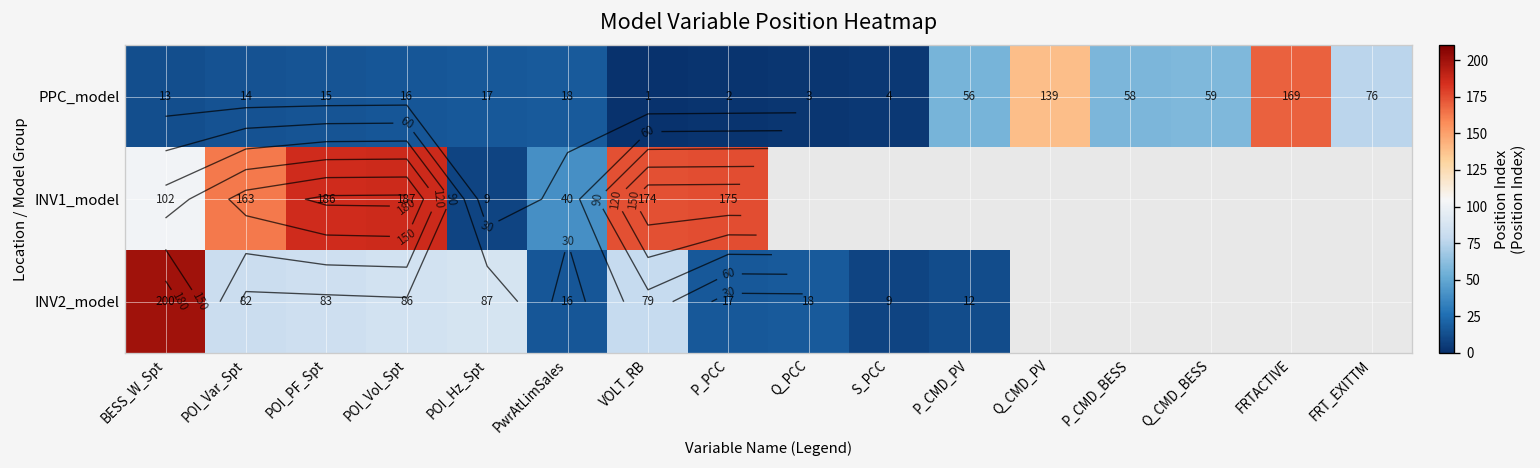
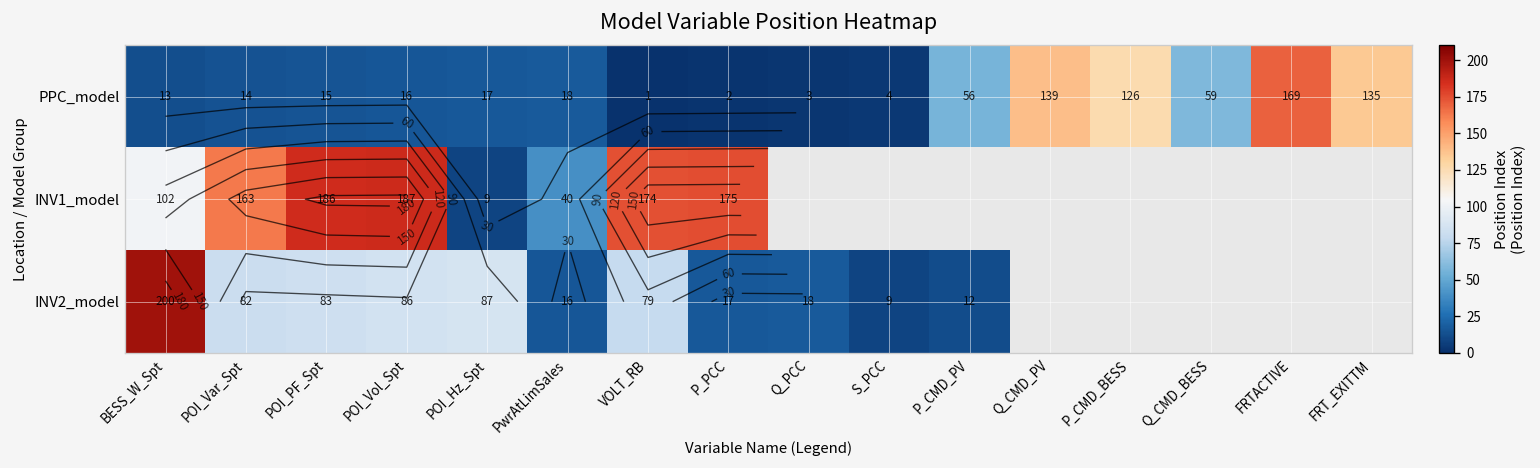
PPC_model, P_CMD_BESS: 58 -> 126
PPC_model, FRT_EXITTM: 76 -> 135
